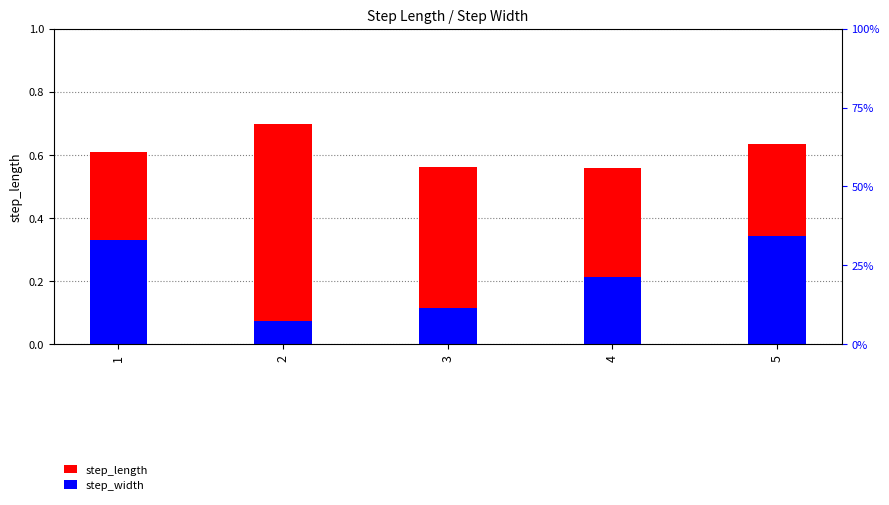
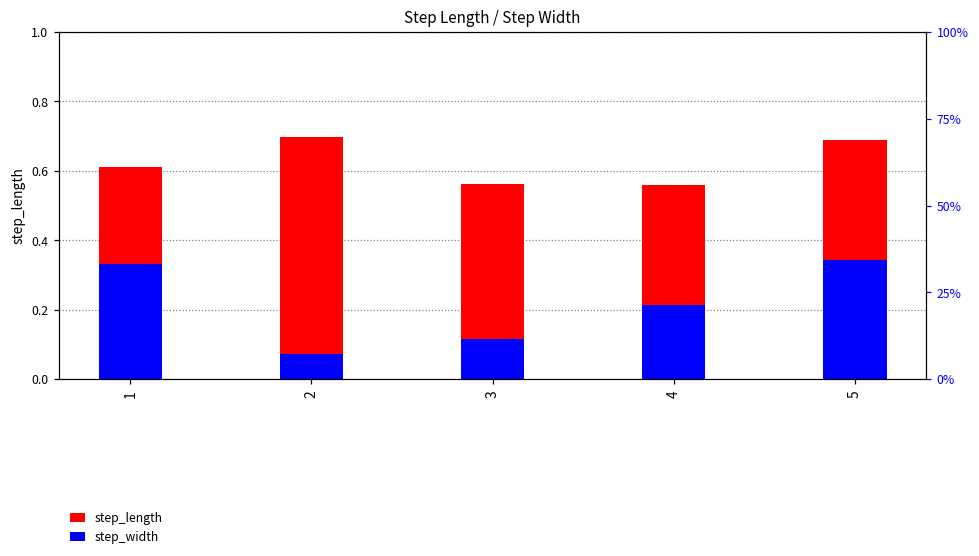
step_length, 5: 0.63 -> 0.69
